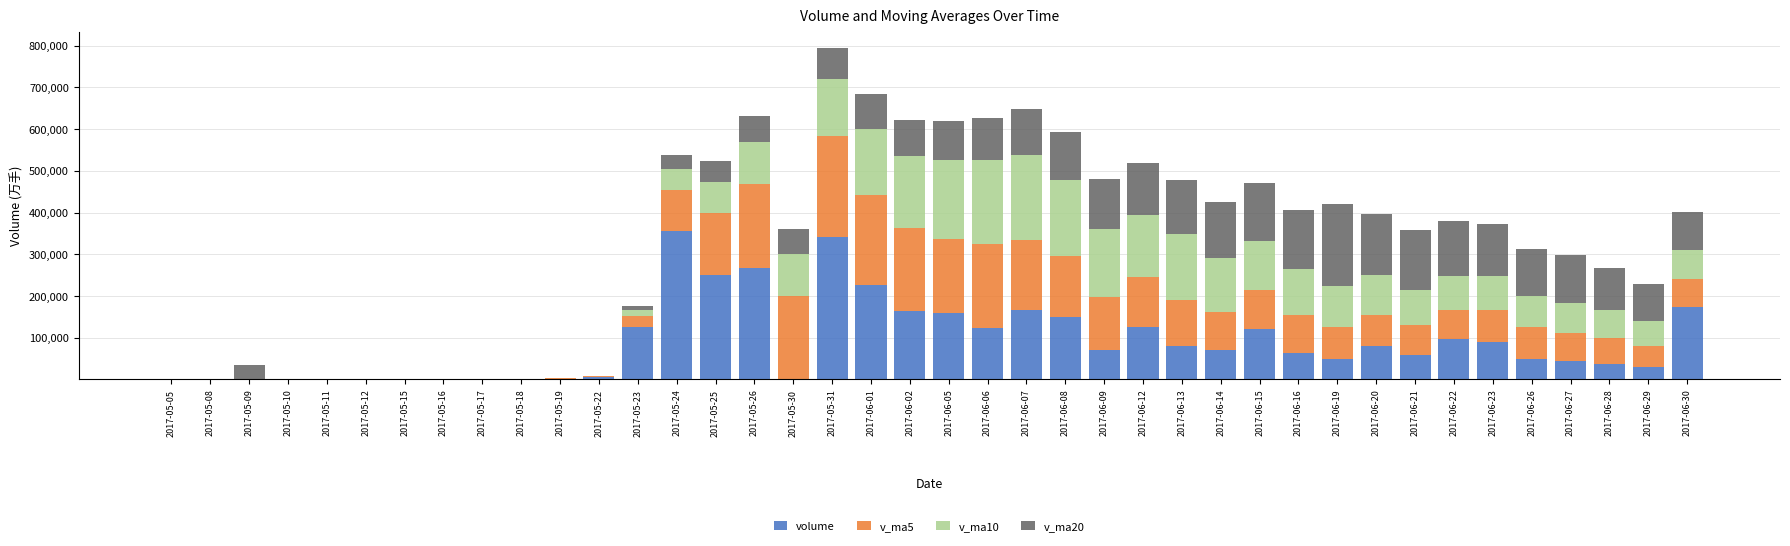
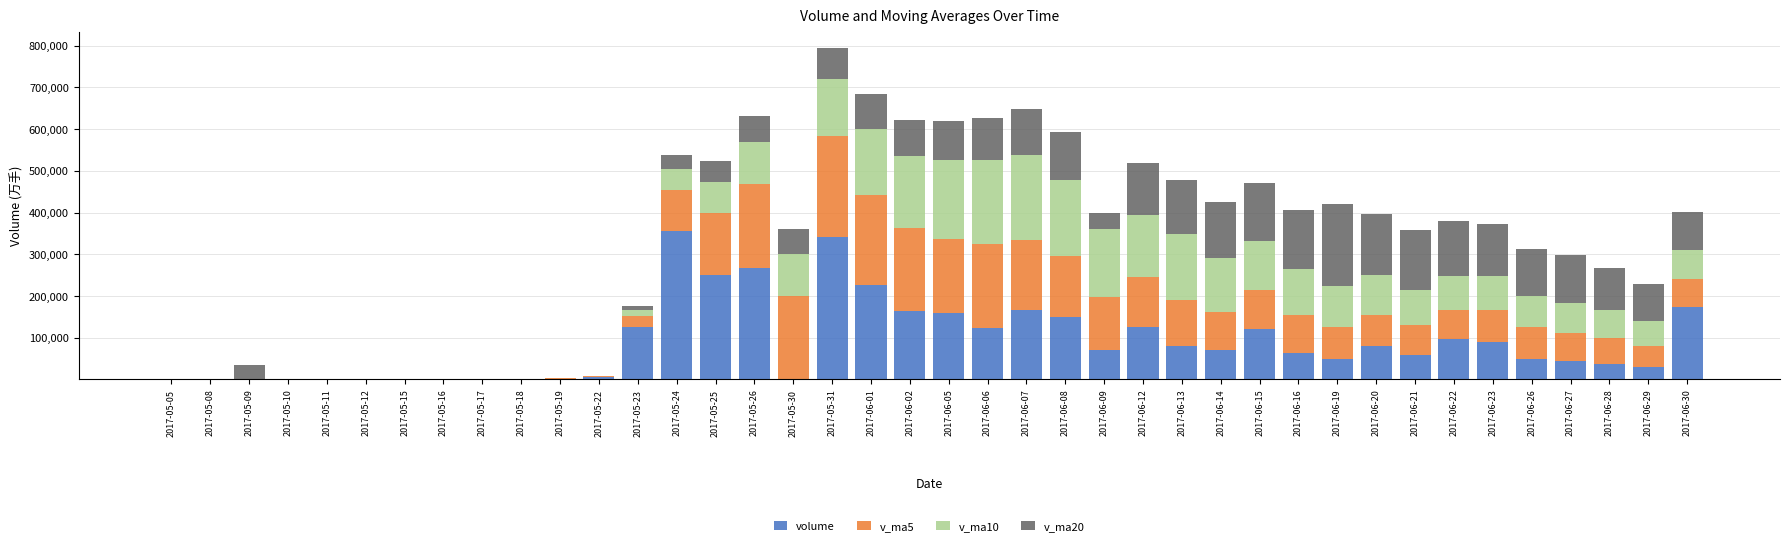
v_ma20, 2017-06-09: 120,000 -> 40,000
